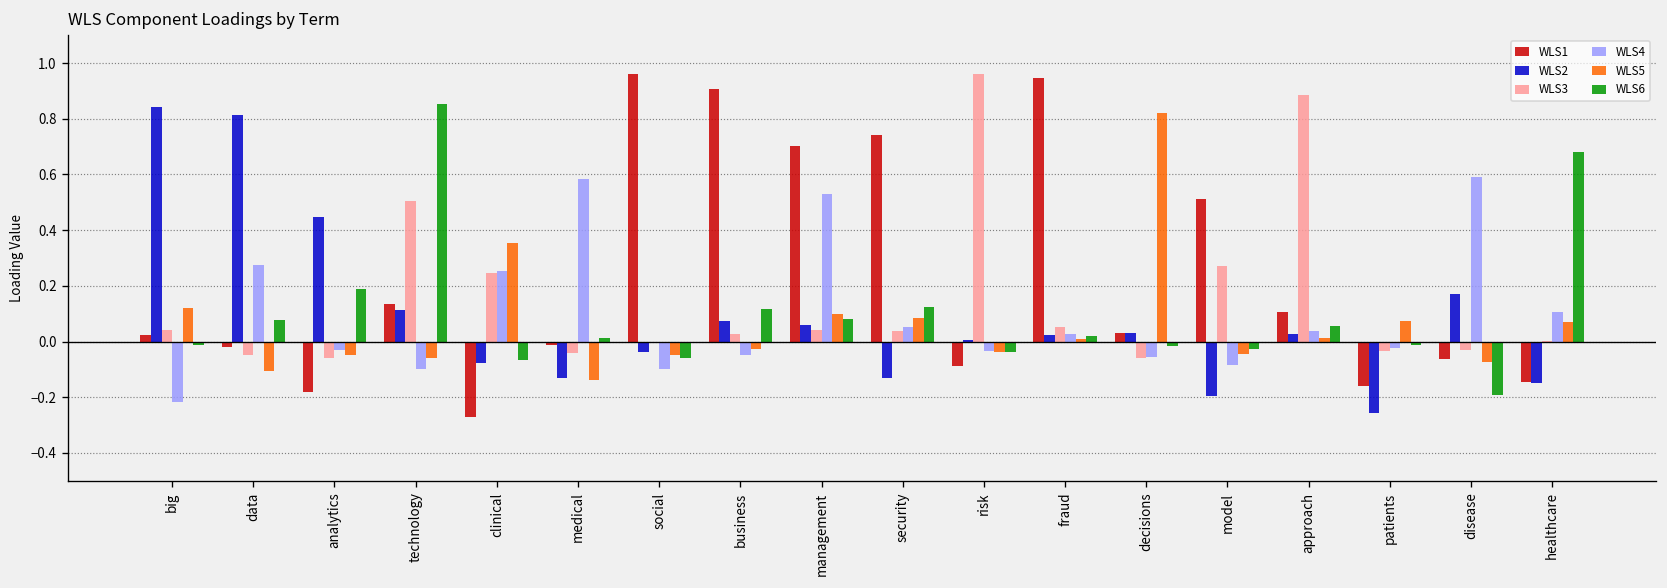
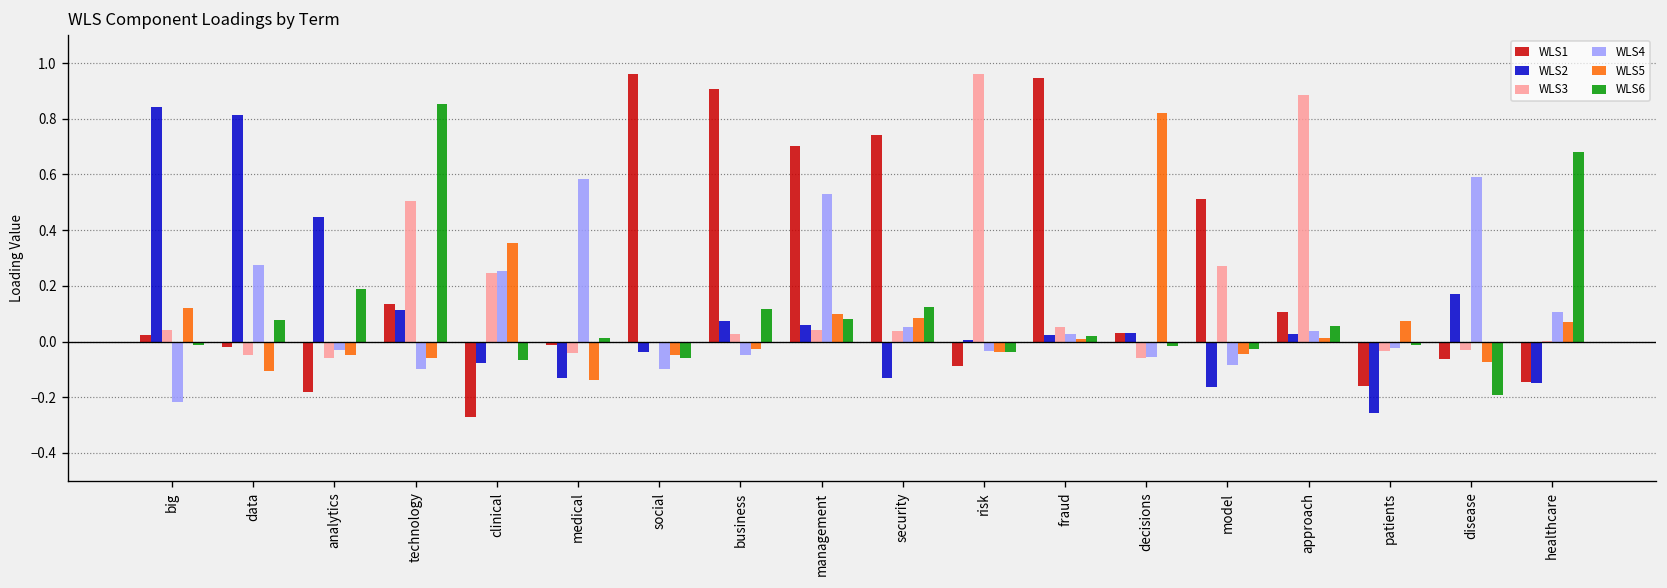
WLS2, model: -0.20 -> -0.16
